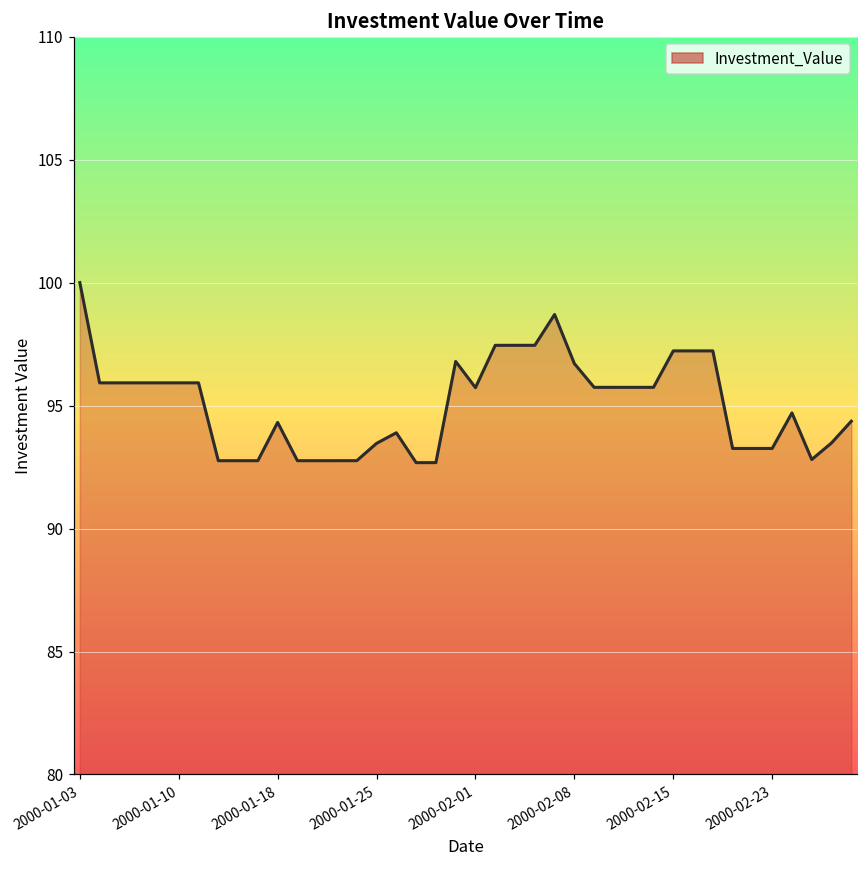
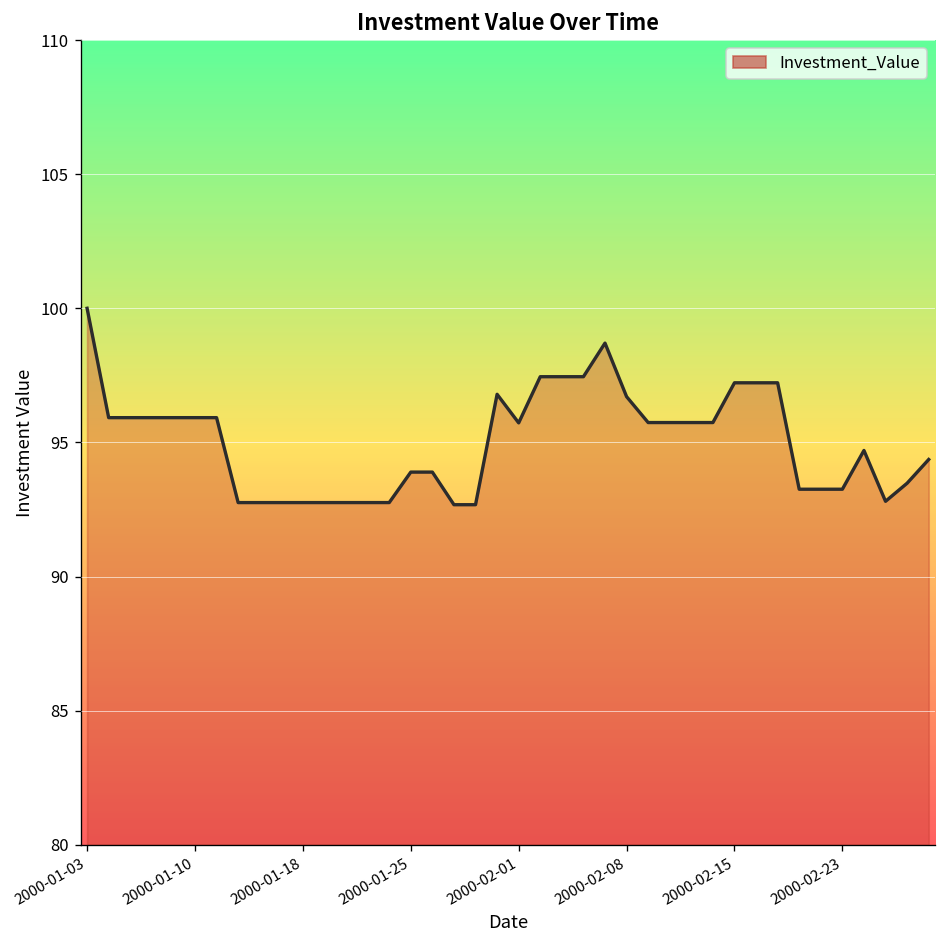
2000-01-18: 94.3 -> 92.8
2000-01-25: 93.5 -> 93.9
